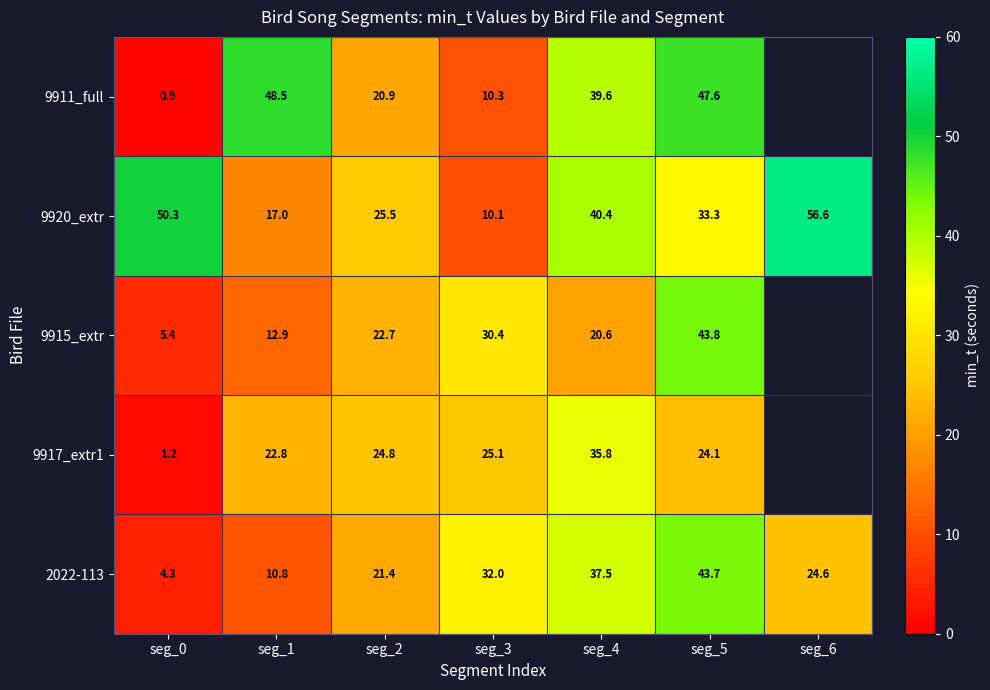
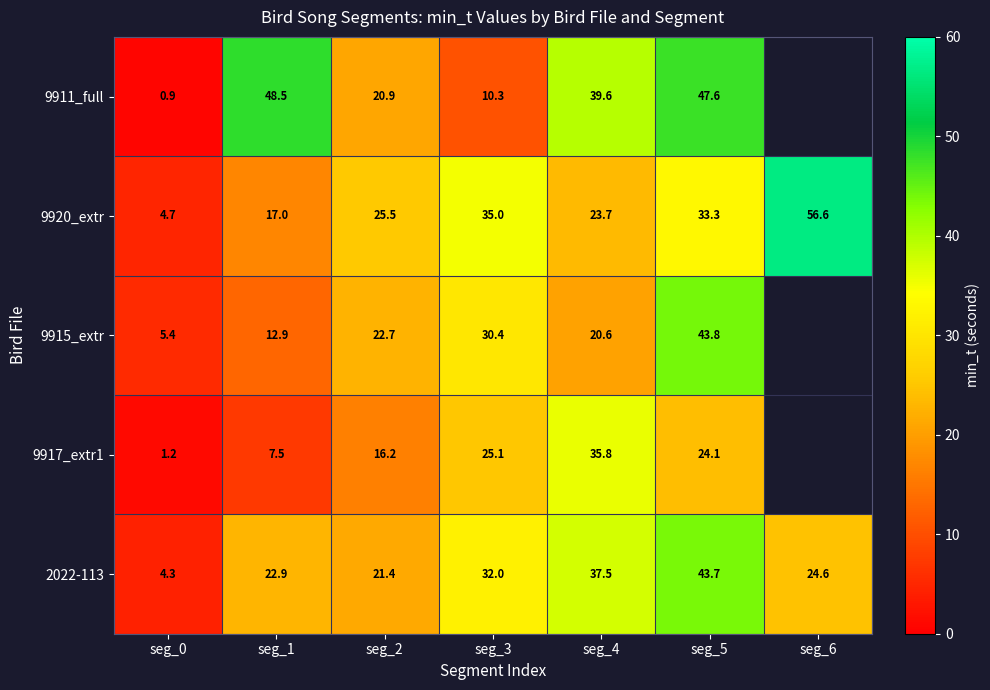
9920_extr, seg_0: 50.3 -> 4.7
9920_extr, seg_3: 10.1 -> 35.0
9920_extr, seg_4: 40.4 -> 23.7
9917_extr1, seg_1: 22.8 -> 7.5
9917_extr1, seg_2: 24.8 -> 16.2
2022-113, seg_1: 10.8 -> 22.9
